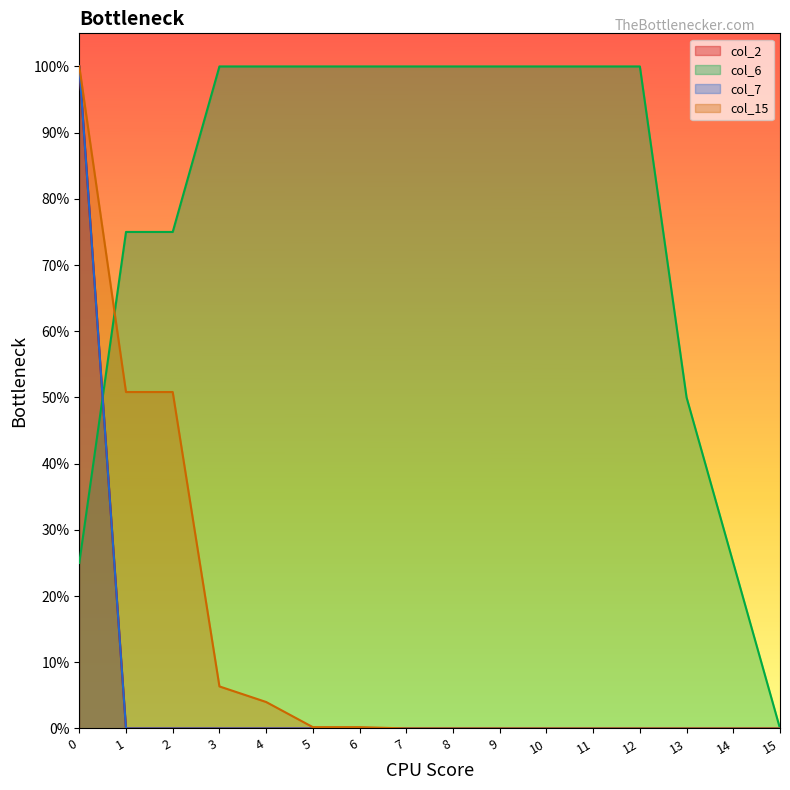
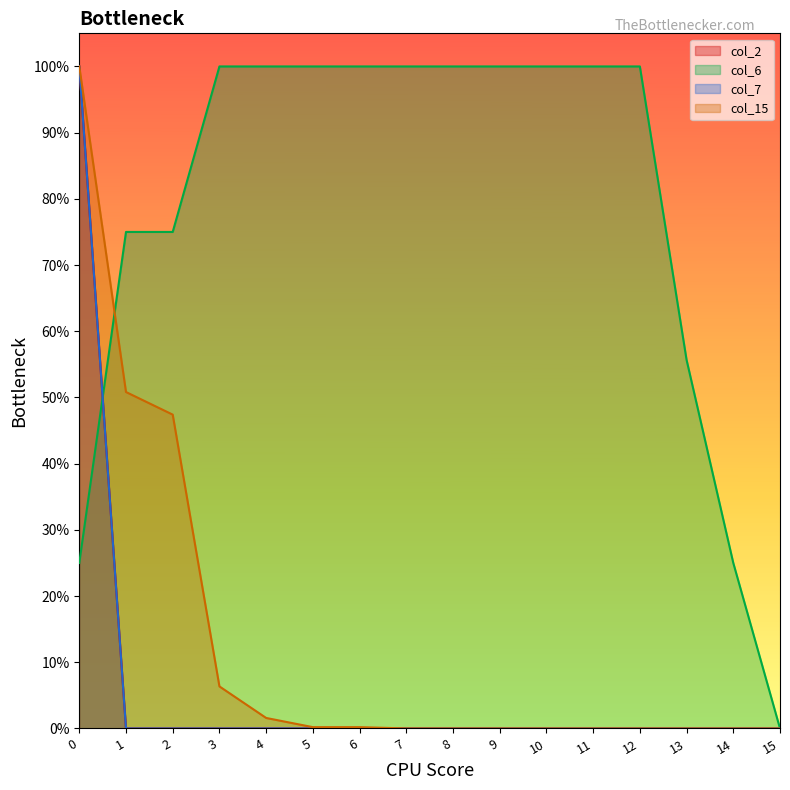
col_15, 2: 51% -> 47%
col_15, 4: 4% -> 2%
col_6, 13: 50% -> 56%
